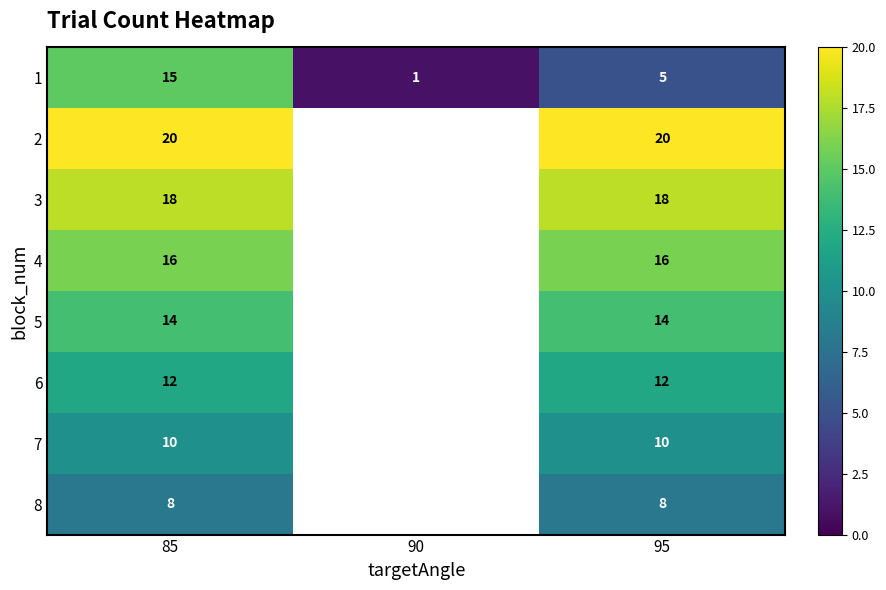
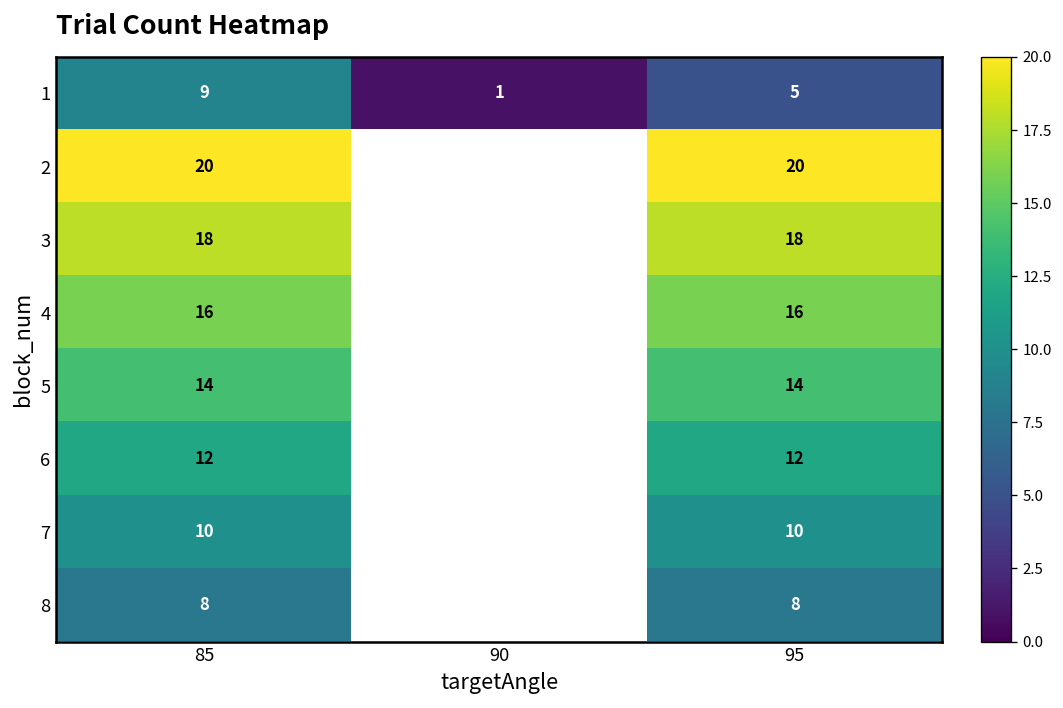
1, 85: 15 -> 9
